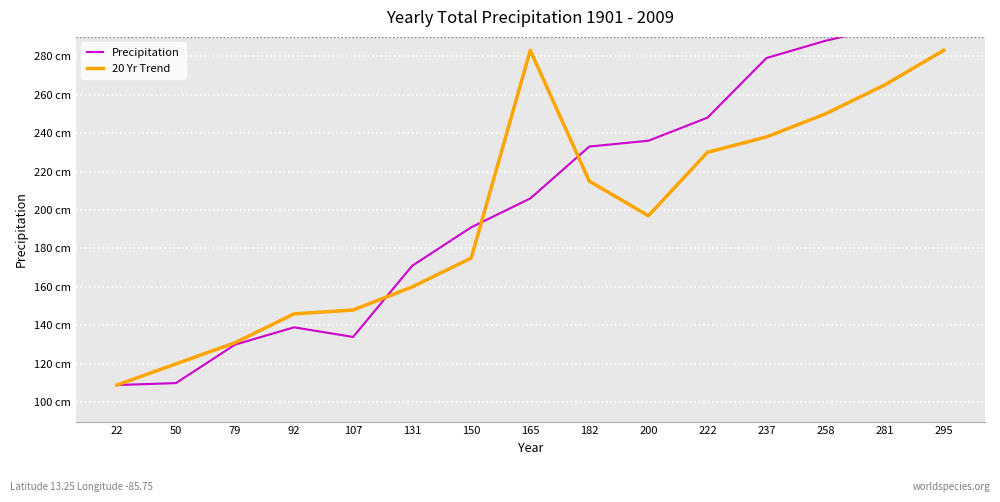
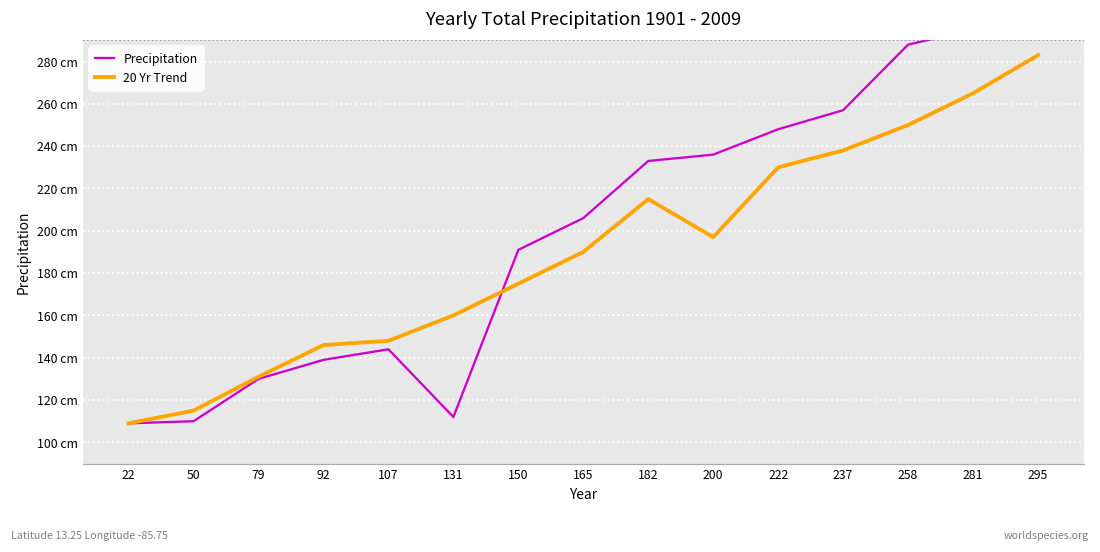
20 Yr Trend, 50: 120 cm -> 115 cm
Precipitation, 107: 134 cm -> 144 cm
Precipitation, 131: 171 cm -> 112 cm
20 Yr Trend, 165: 283 cm -> 190 cm
Precipitation, 237: 279 cm -> 257 cm
